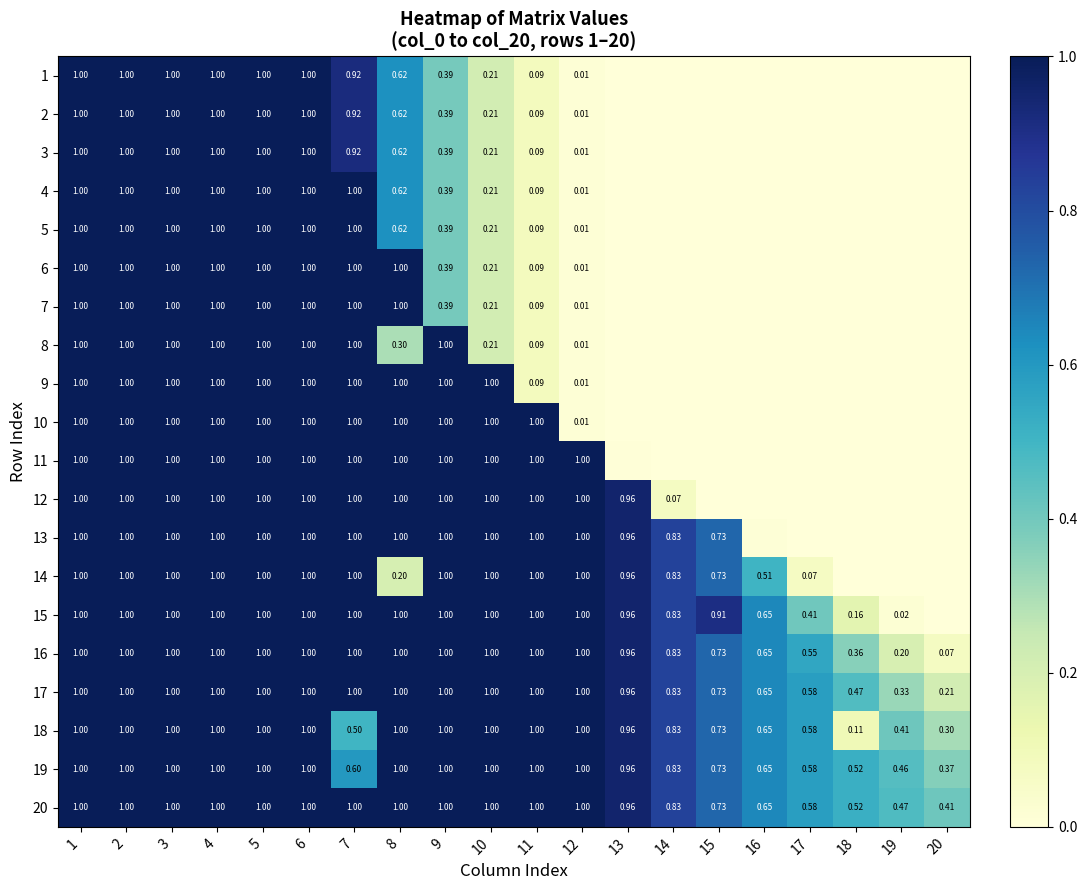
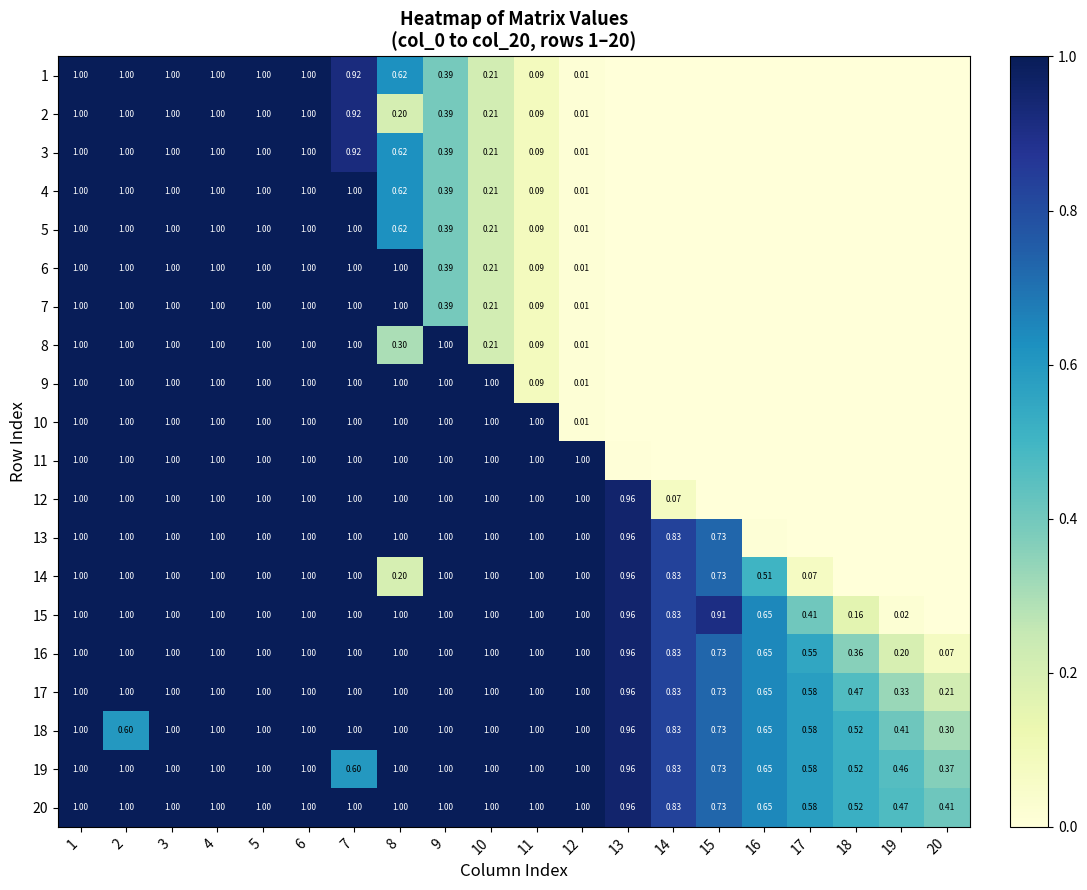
2, 8: 0.62 -> 0.20
18, 2: 1.00 -> 0.60
18, 7: 0.50 -> 1.00
18, 18: 0.11 -> 0.52
